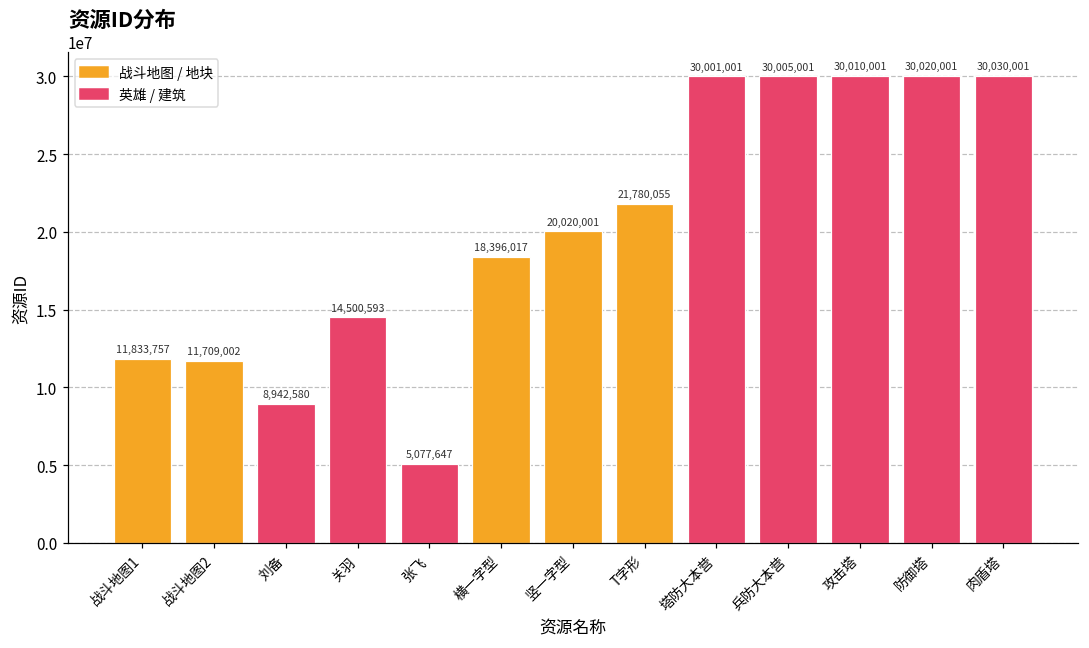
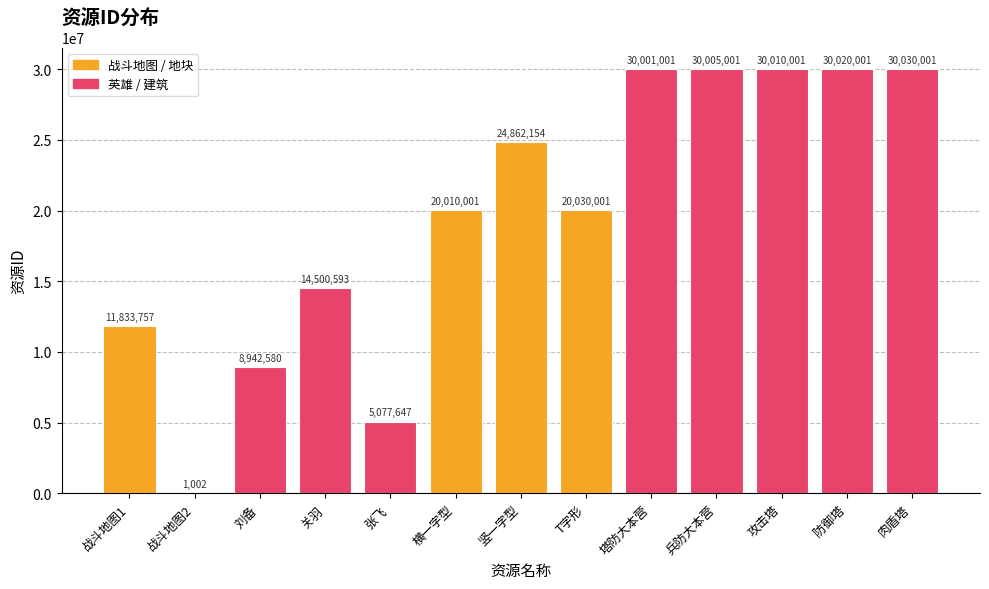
战斗地图2: 11,709,002 -> 1,002
横一字型: 18,396,017 -> 20,010,001
竖一字型: 20,020,001 -> 24,862,154
T字形: 21,780,055 -> 20,030,001
